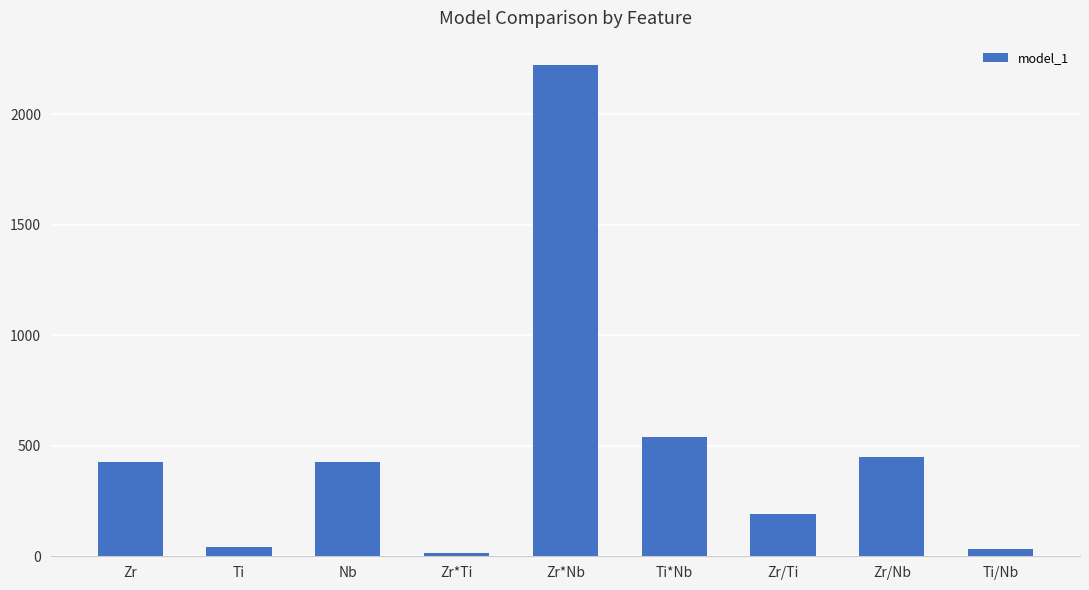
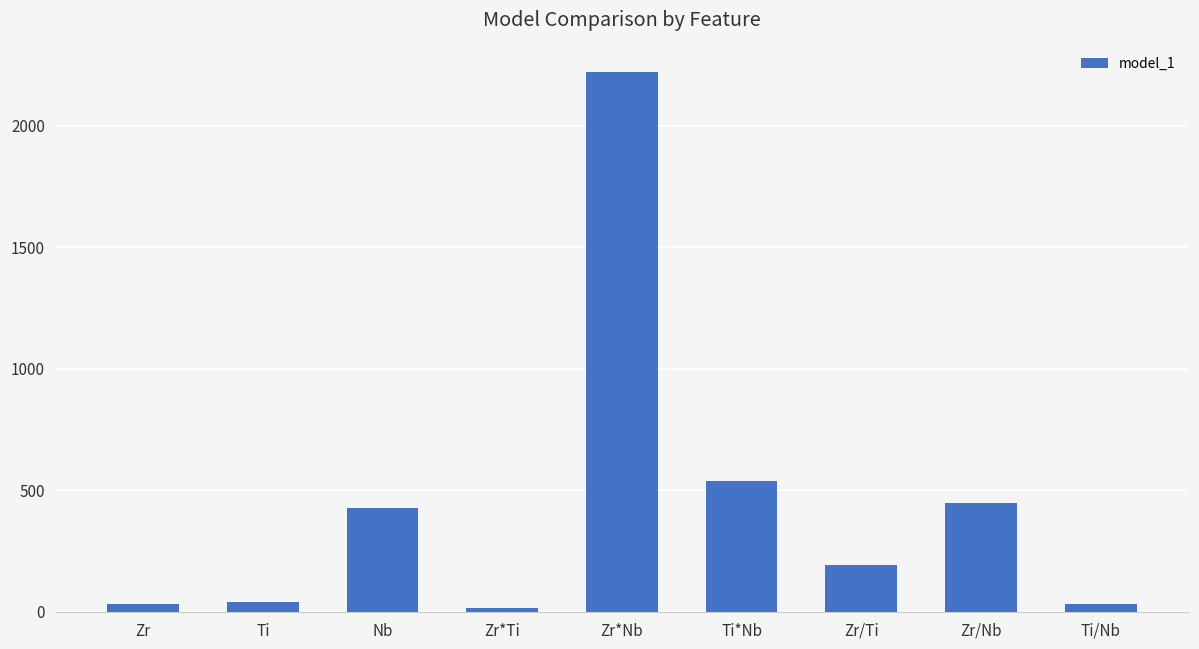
Zr: 430 -> 30
